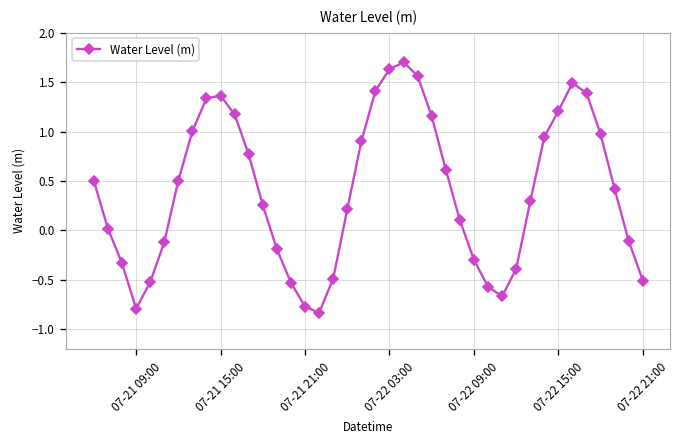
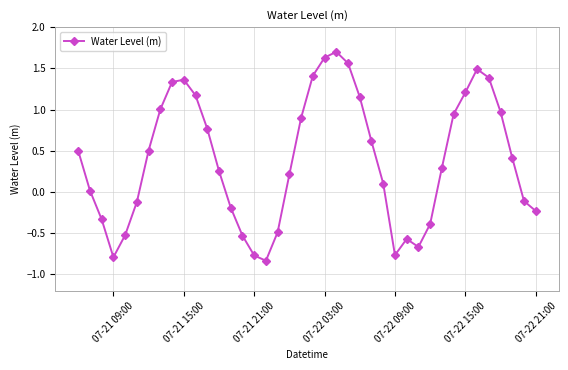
07-22 09:00: -0.3 -> -0.8
07-22 21:00: -0.5 -> -0.2
